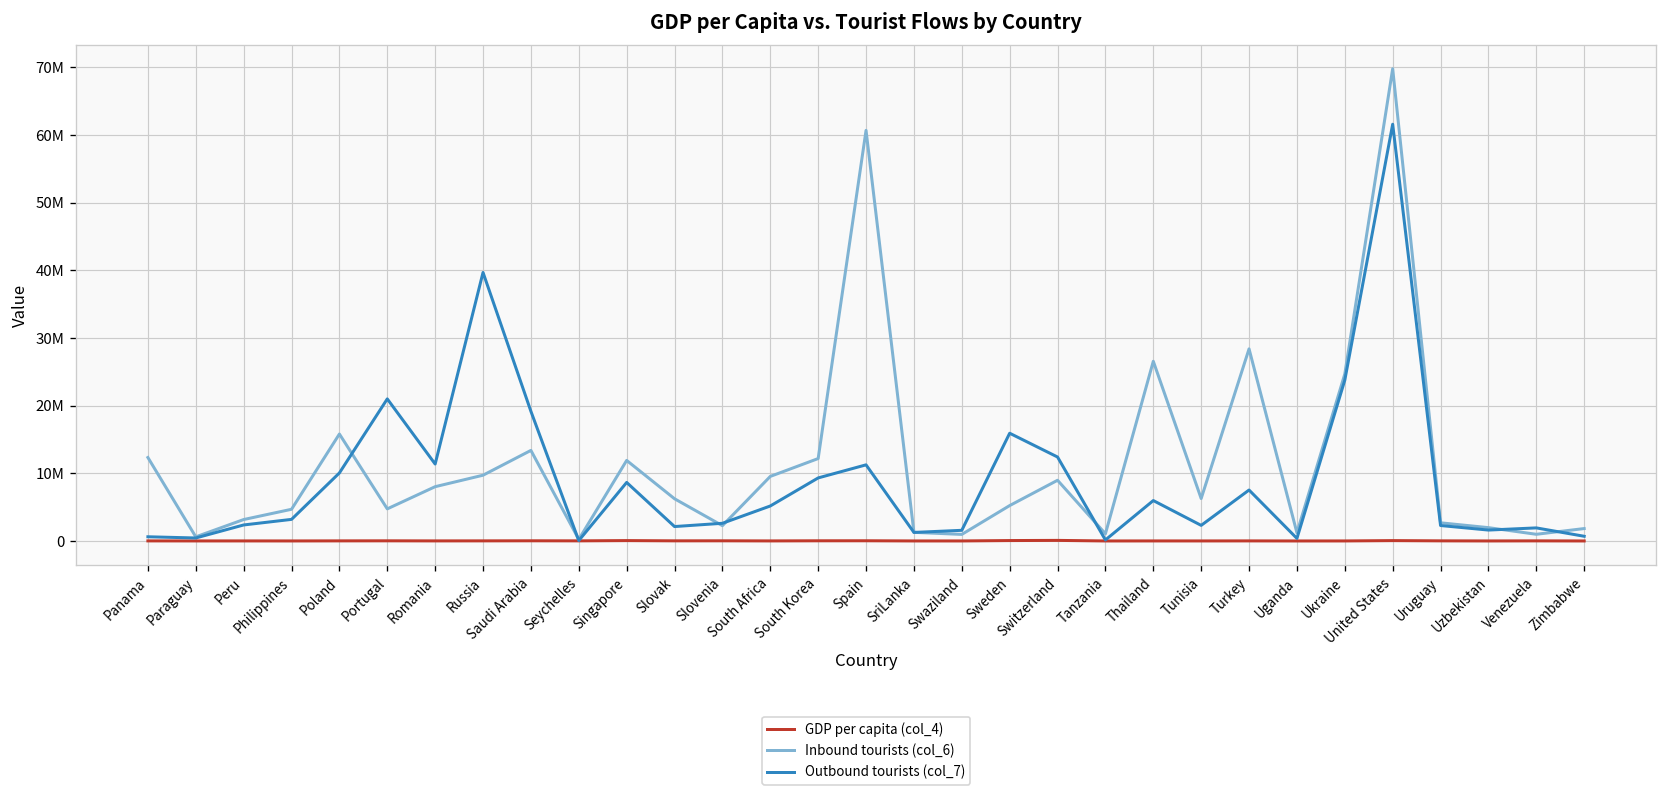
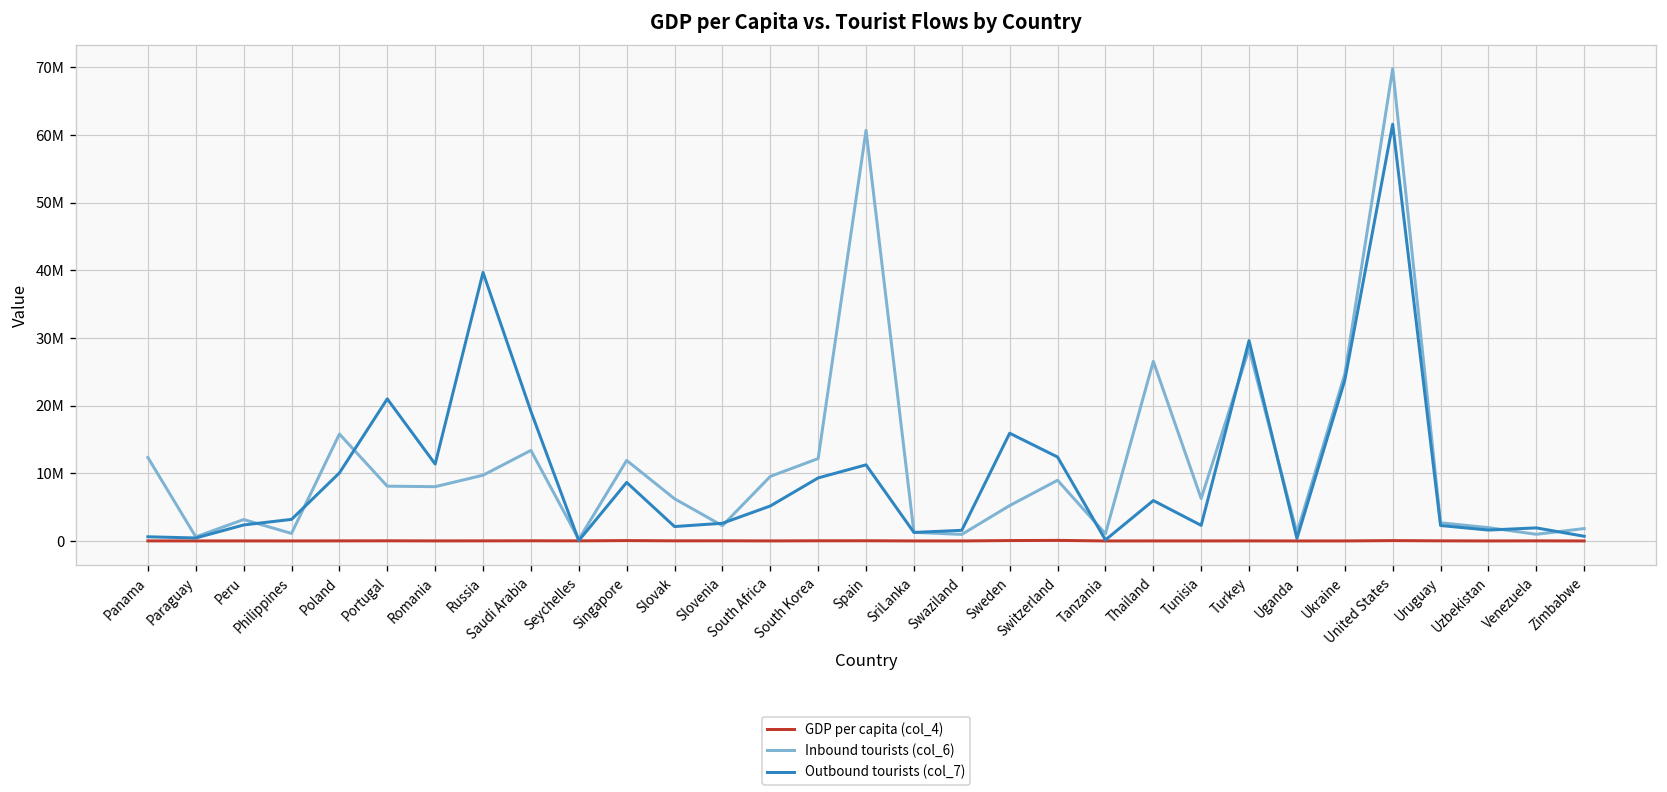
Inbound tourists (col_6), Philippines: 5000000 -> 1000000
Inbound tourists (col_6), Portugal: 5000000 -> 8000000
Outbound tourists (col_7), Turkey: 8000000 -> 30000000
